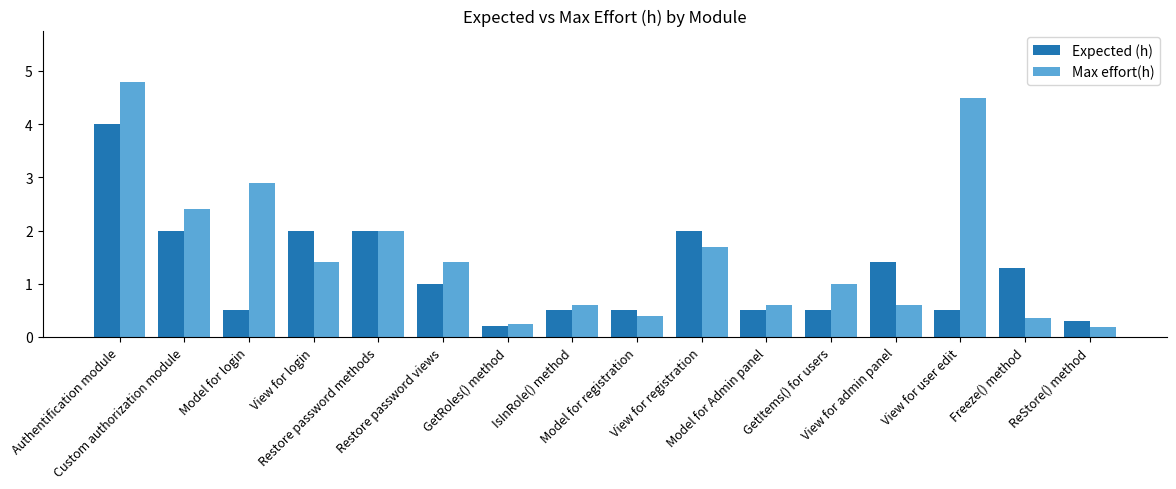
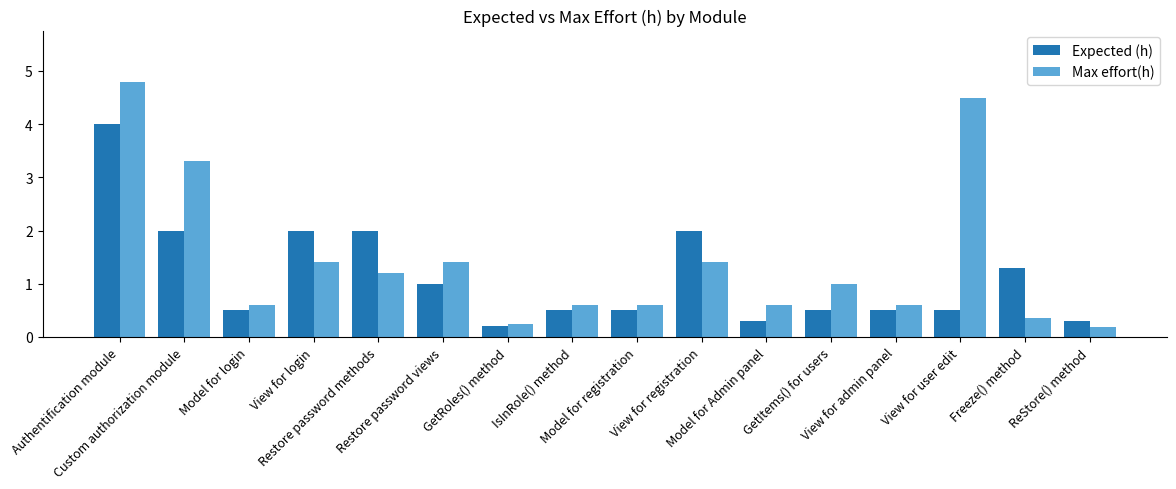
Max effort(h), Custom authorization module: 2.4 -> 3.3
Max effort(h), Model for login: 2.9 -> 0.6
Max effort(h), Restore password methods: 2.0 -> 1.2
Max effort(h), Model for registration: 0.4 -> 0.6
Max effort(h), View for registration: 1.7 -> 1.4
Expected (h), Model for Admin panel: 0.5 -> 0.3
Expected (h), View for admin panel: 1.4 -> 0.5
